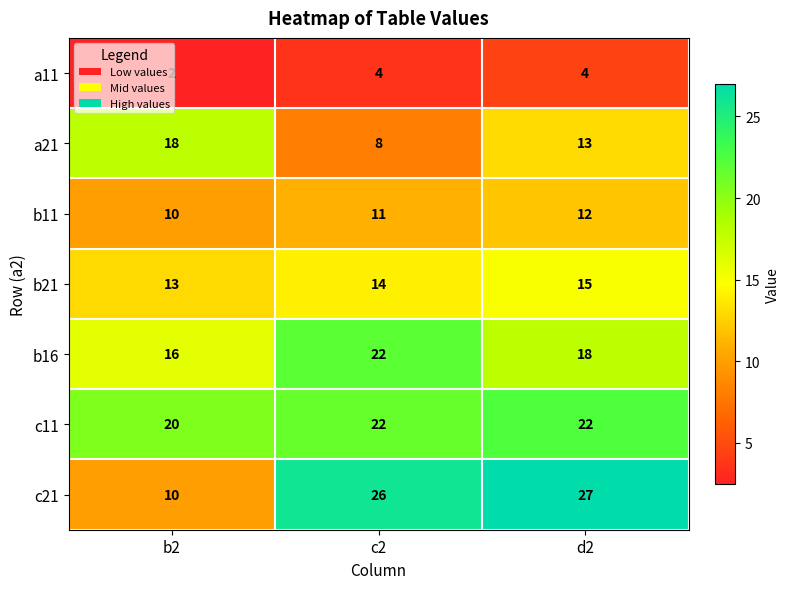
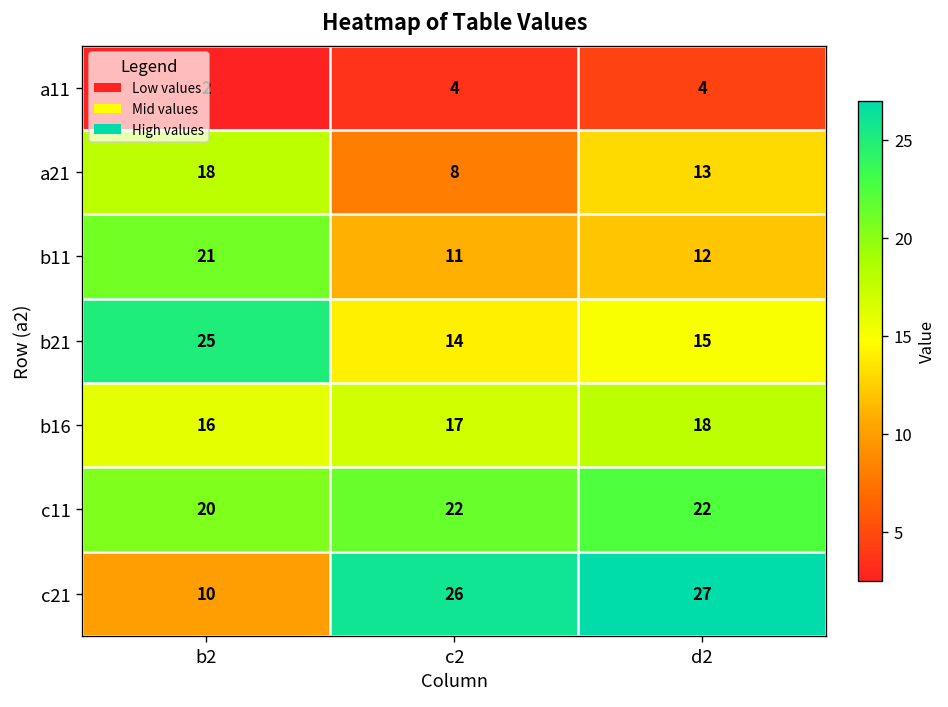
b11, b2: 10 -> 21
b21, b2: 13 -> 25
b16, c2: 22 -> 17
